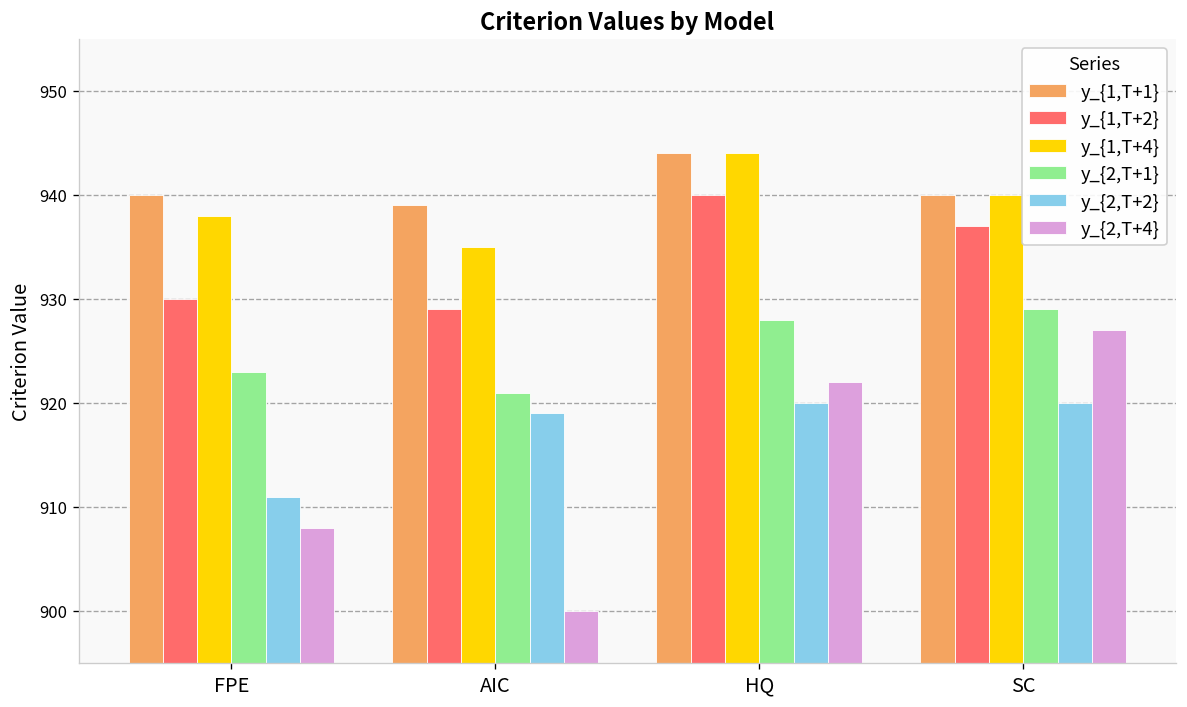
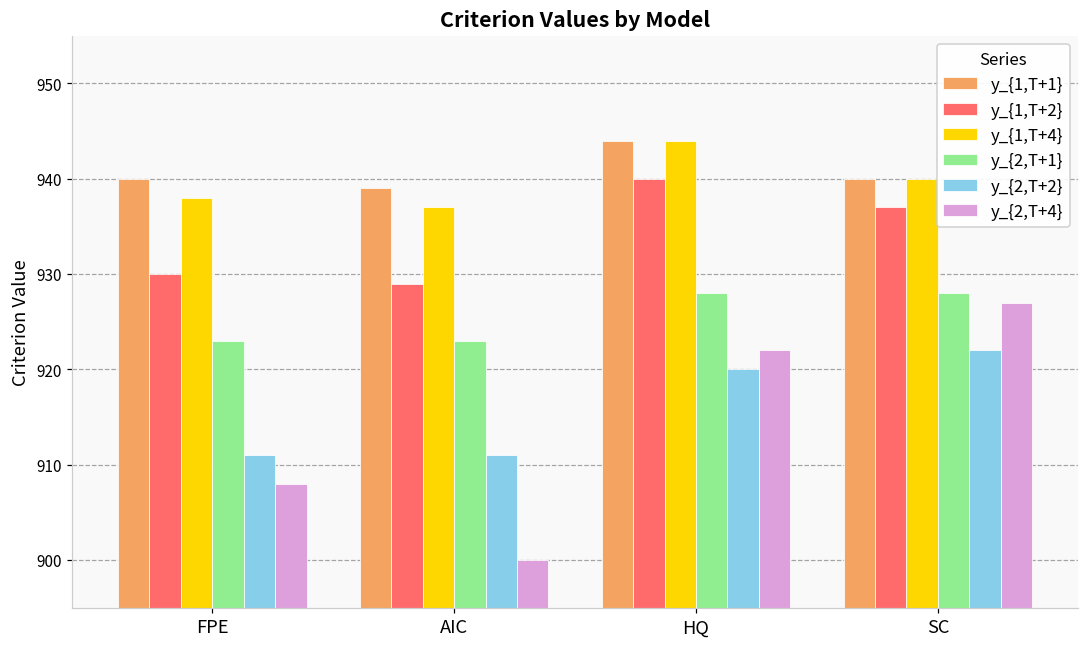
y_{1,T+4}, AIC: 935 -> 937
y_{2,T+1}, AIC: 921 -> 923
y_{2,T+2}, AIC: 919 -> 911
y_{2,T+1}, SC: 929 -> 928
y_{2,T+2}, SC: 920 -> 922
